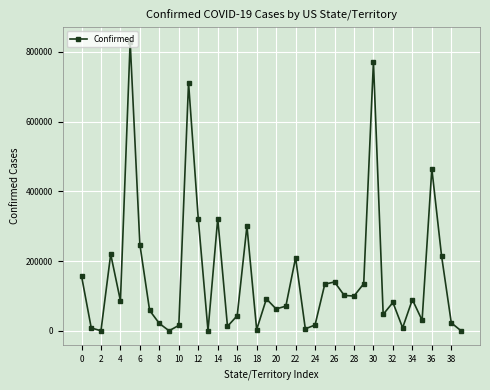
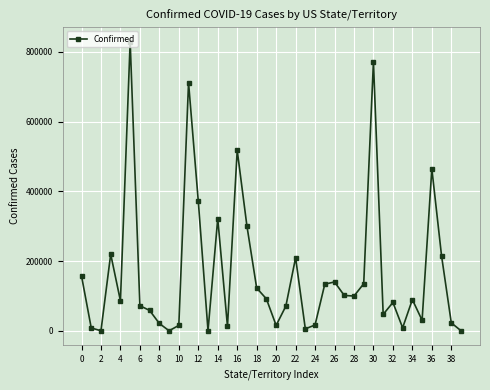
6: 250000 -> 70000
12: 320000 -> 370000
16: 40000 -> 520000
18: 0 -> 120000
20: 60000 -> 20000
